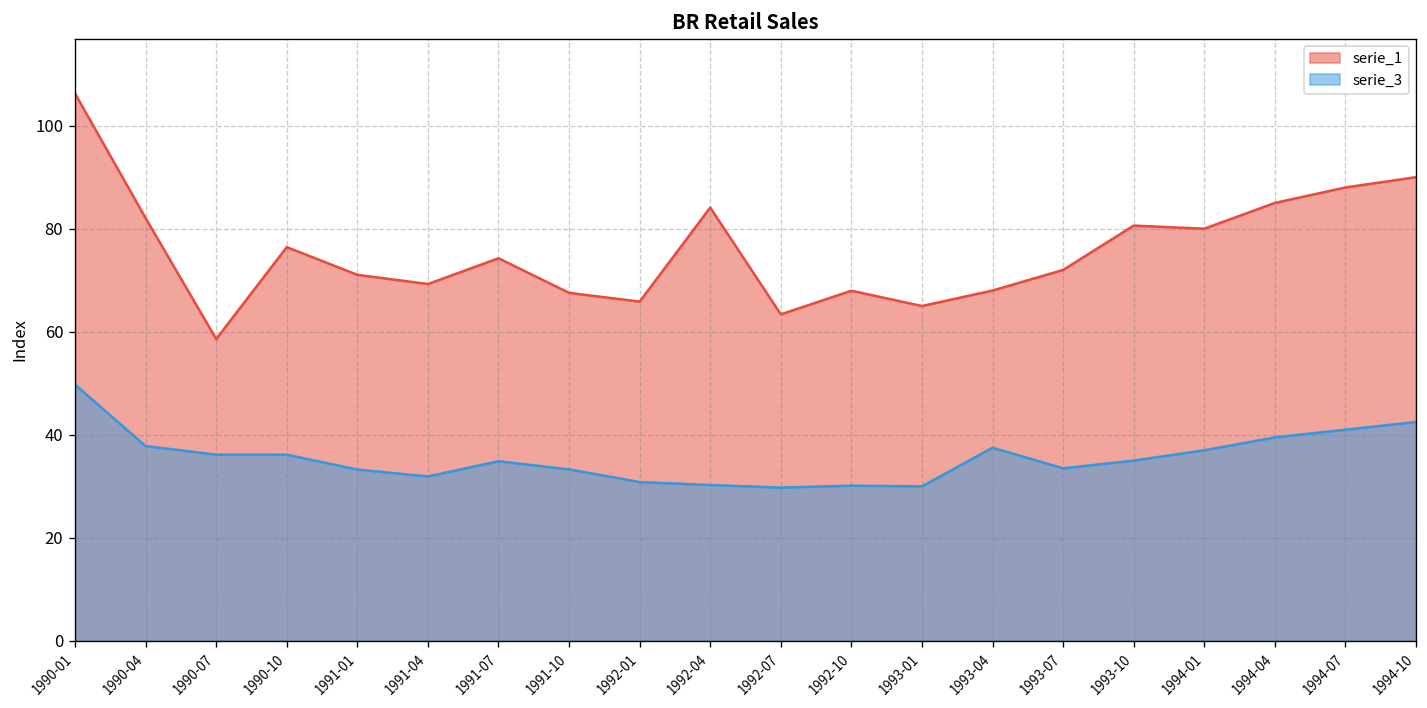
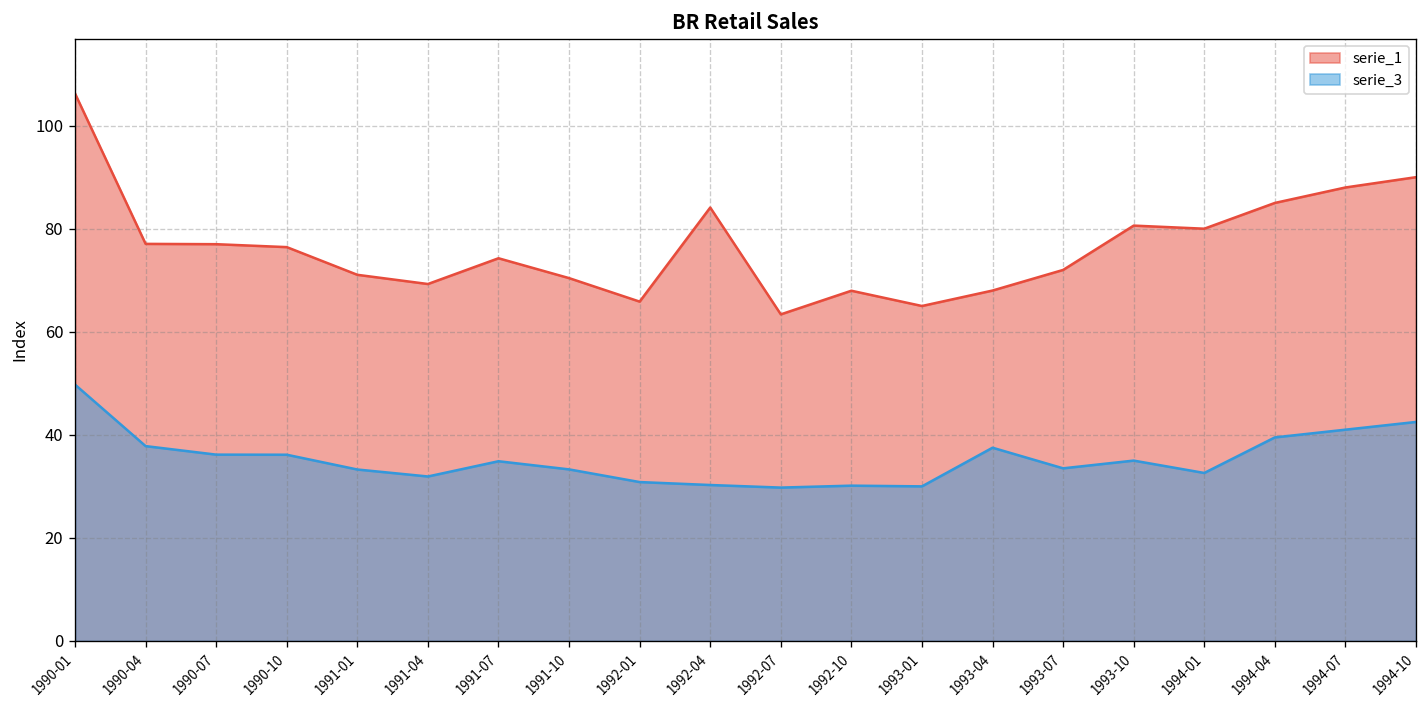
serie_1, 1990-04: 82 -> 77
serie_1, 1990-07: 59 -> 77
serie_1, 1991-10: 68 -> 70
serie_3, 1994-01: 37 -> 33
